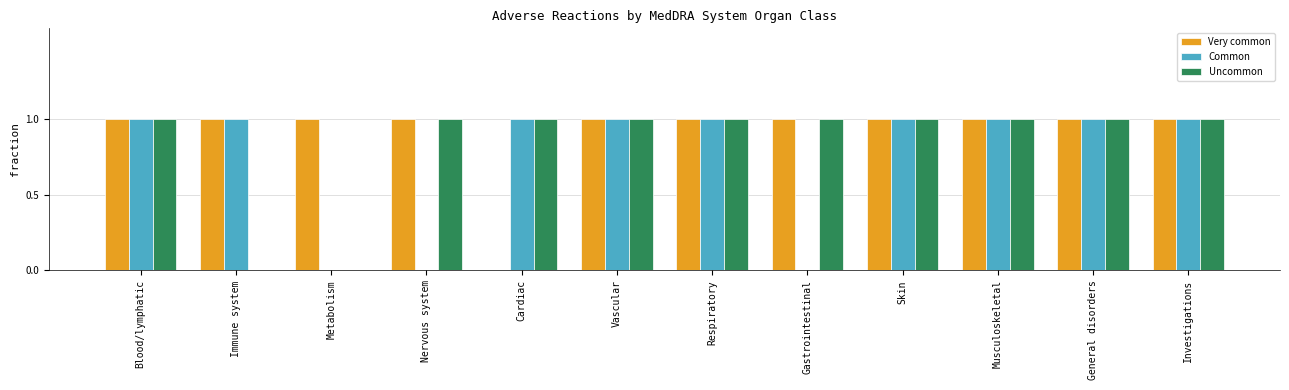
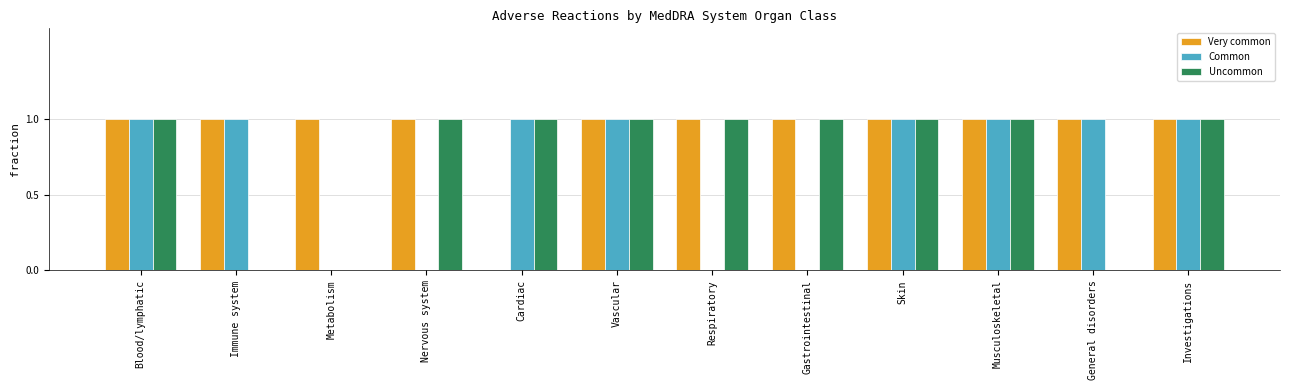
Common, Respiratory: 1 -> 0
Uncommon, General disorders: 1 -> 0
